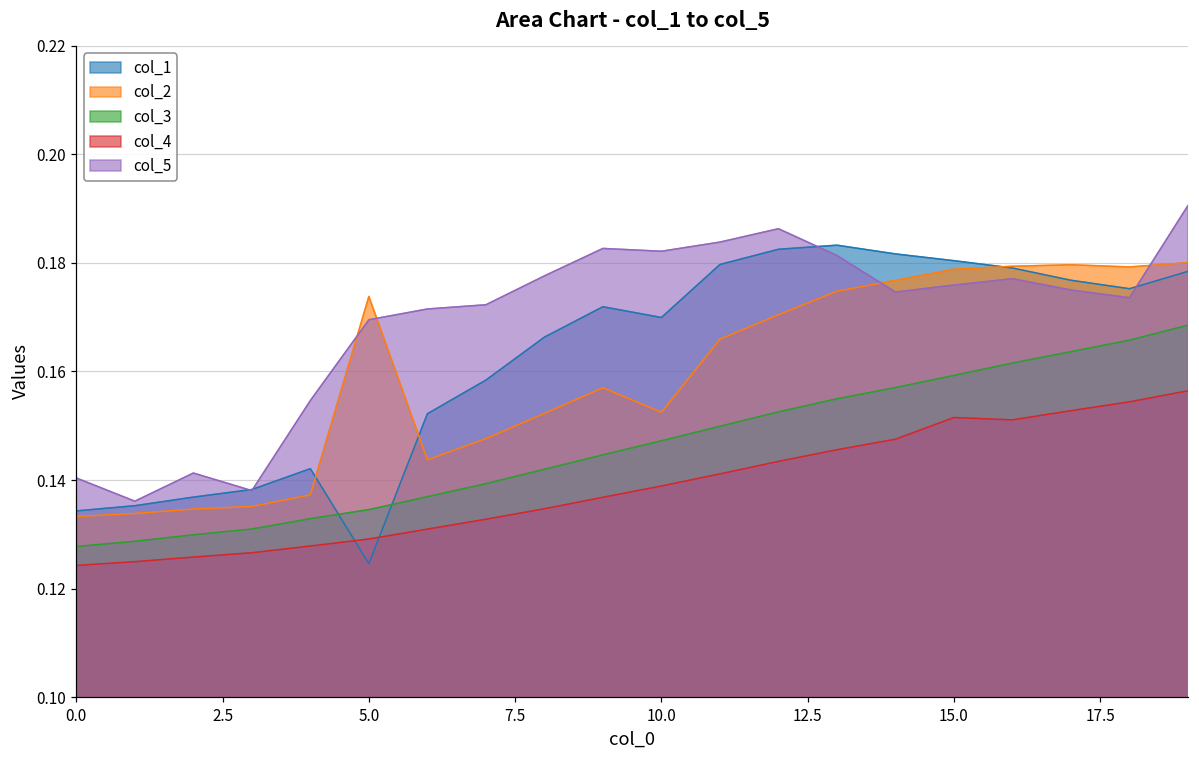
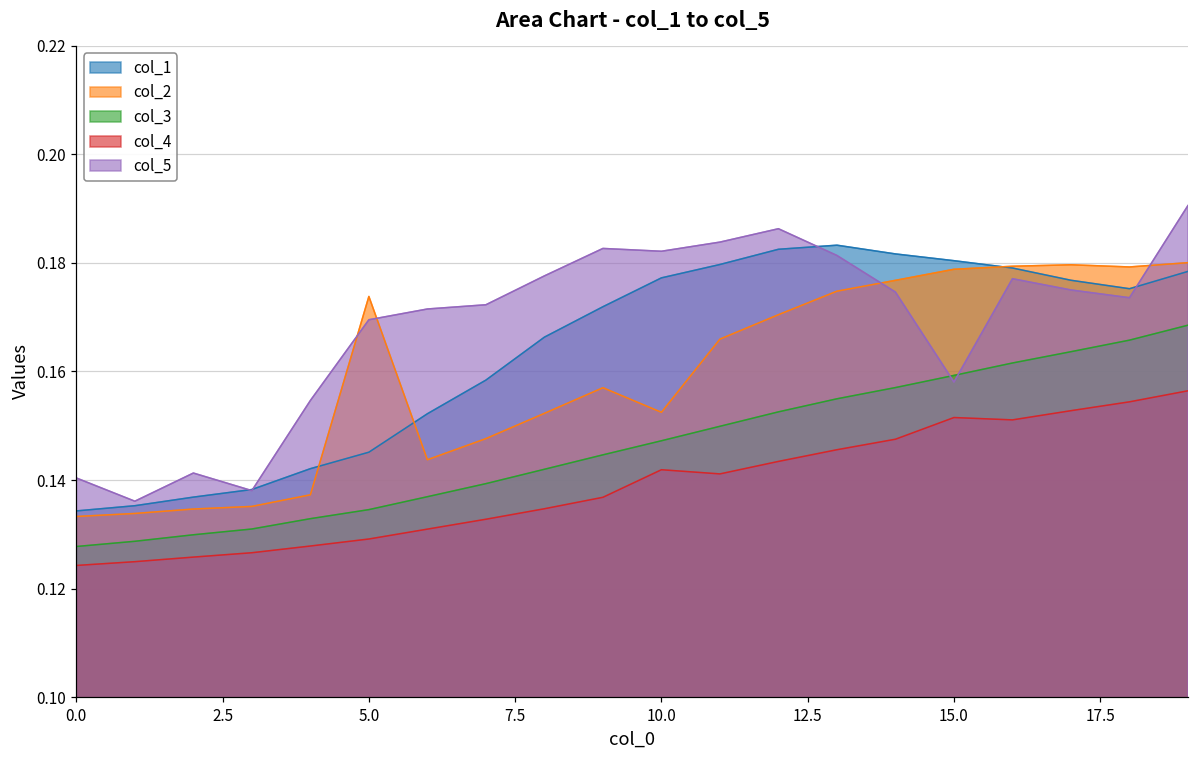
col_1, 5.0: 0.125 -> 0.145
col_1, 10.0: 0.170 -> 0.177
col_4, 10.0: 0.139 -> 0.142
col_5, 15.0: 0.176 -> 0.158
